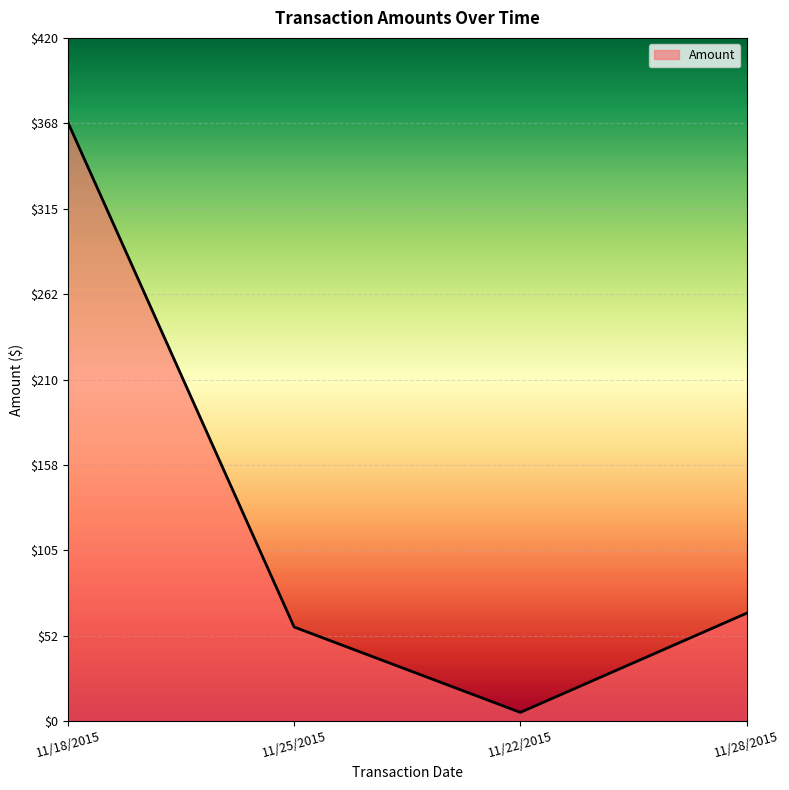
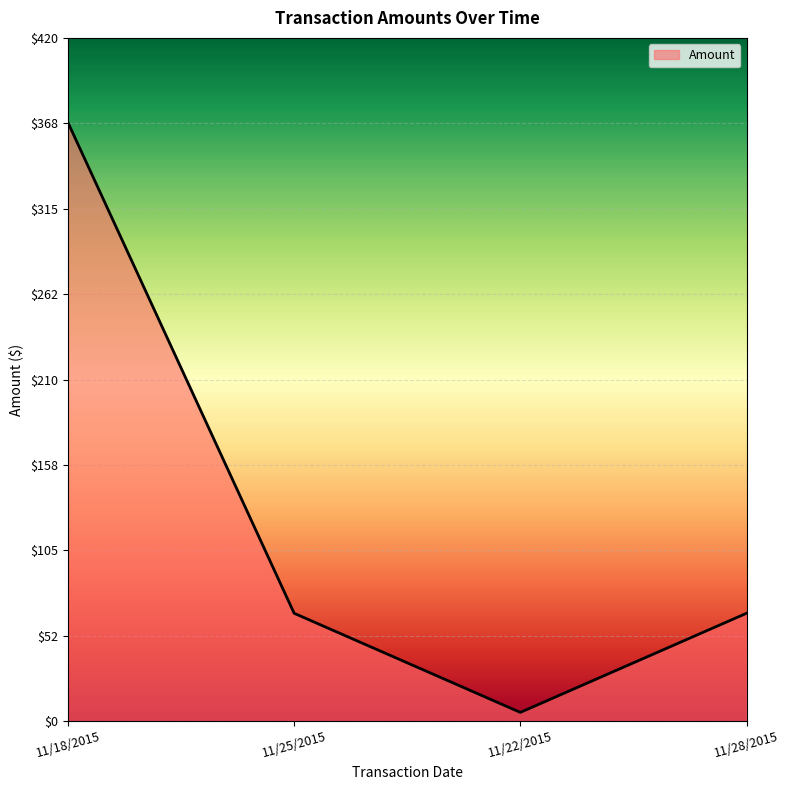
11/25/2015: $58 -> $66
